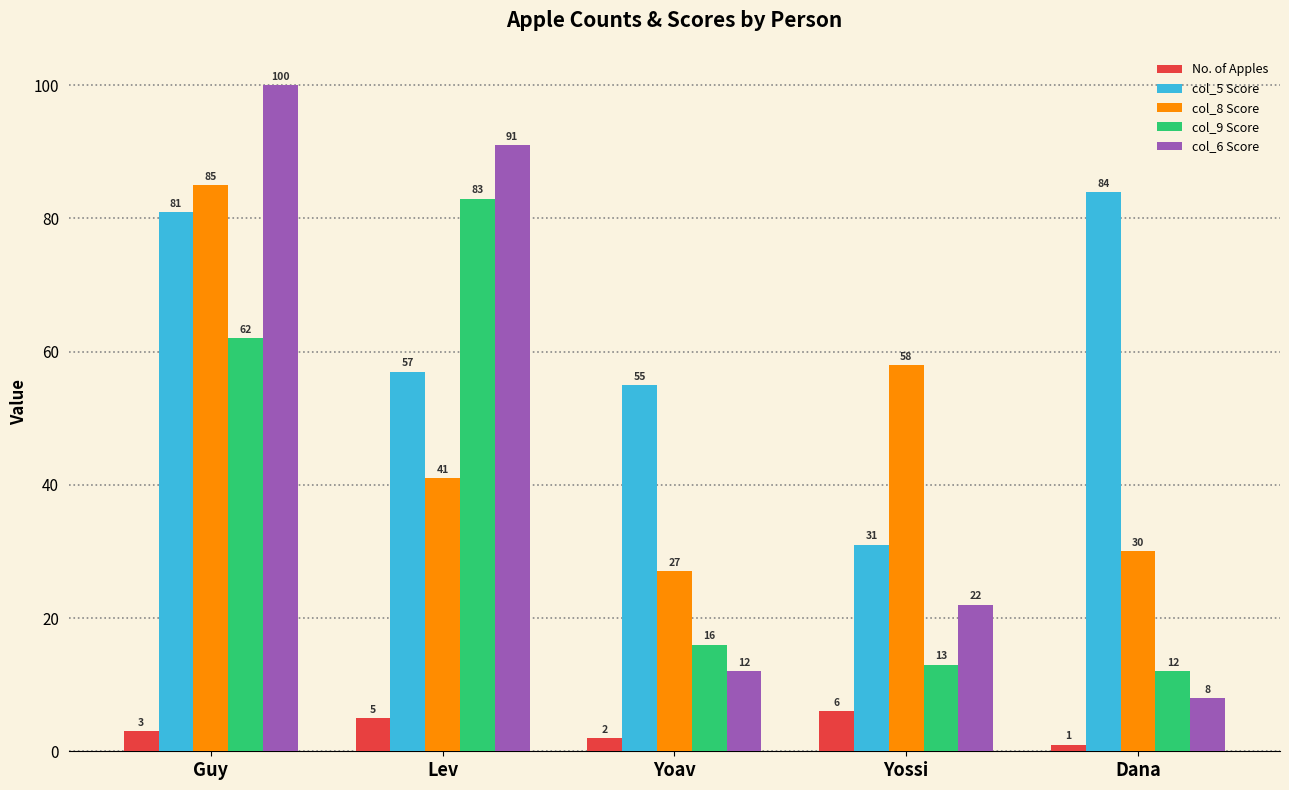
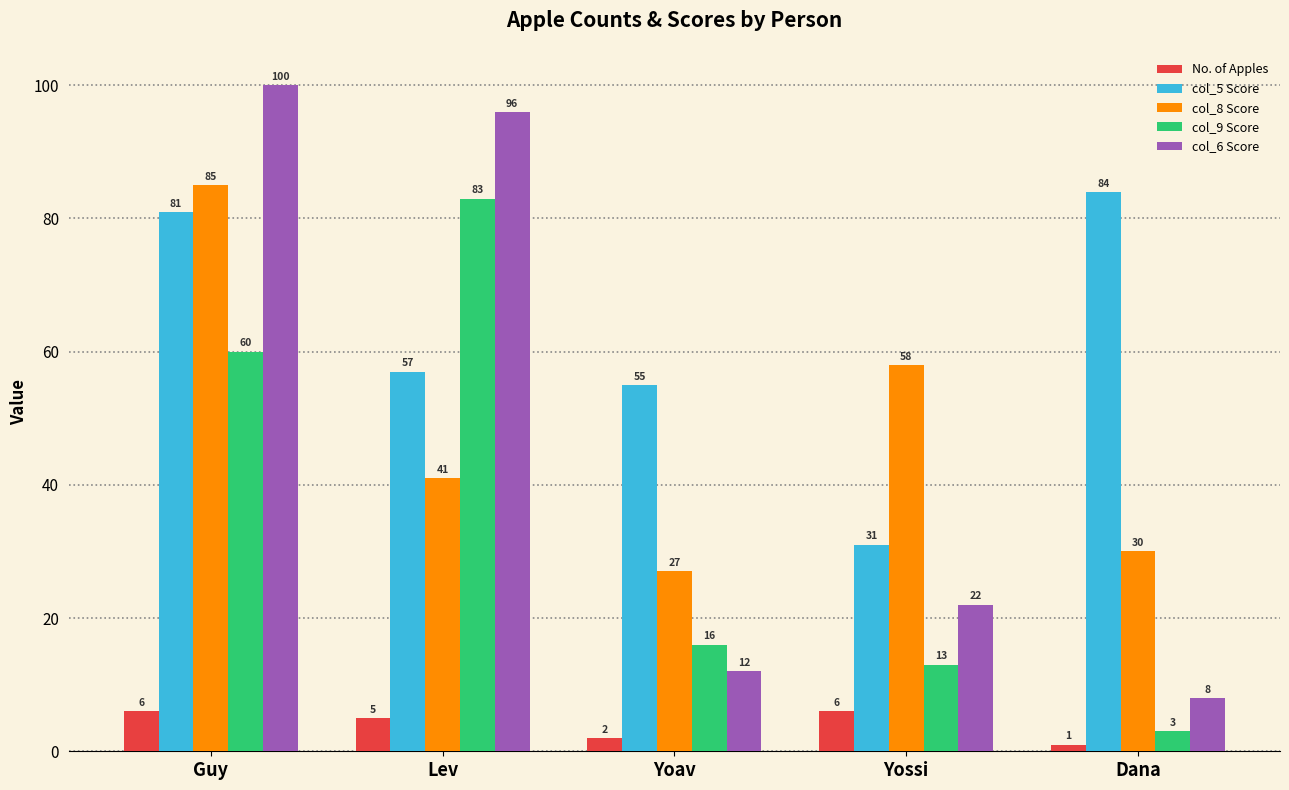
No. of Apples, Guy: 3 -> 6
col_9 Score, Guy: 62 -> 60
col_6 Score, Lev: 91 -> 96
col_9 Score, Dana: 12 -> 3
